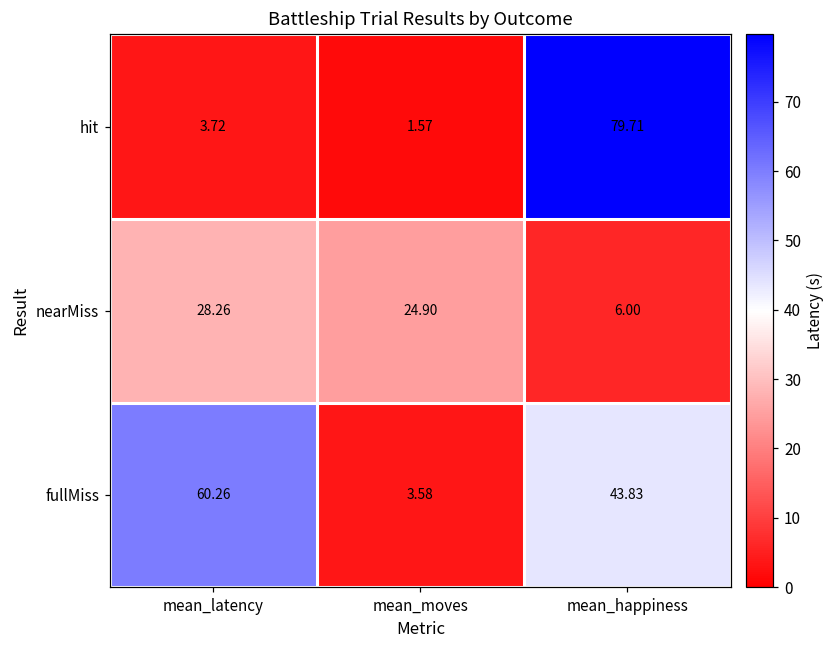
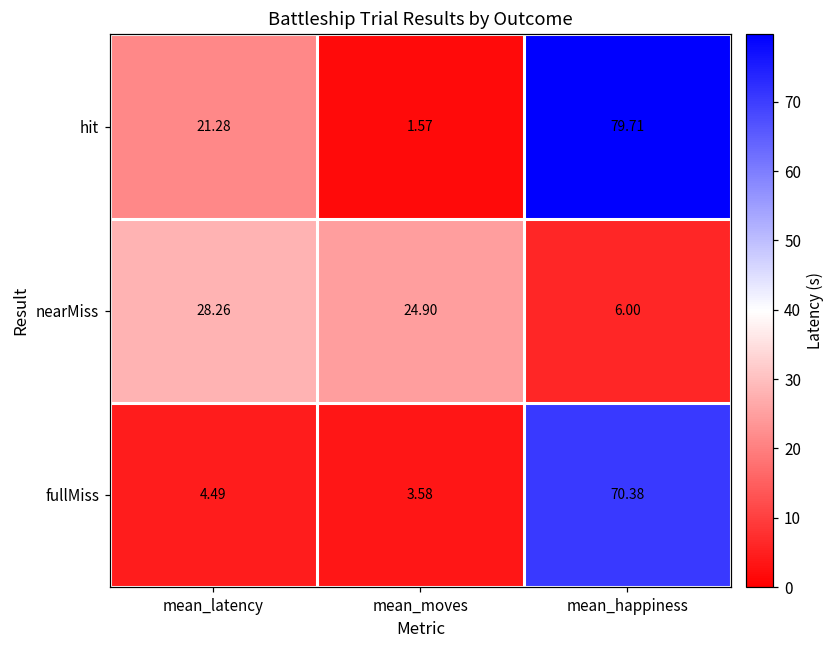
hit, mean_latency: 3.72 -> 21.28
fullMiss, mean_latency: 60.26 -> 4.49
fullMiss, mean_happiness: 43.83 -> 70.38
